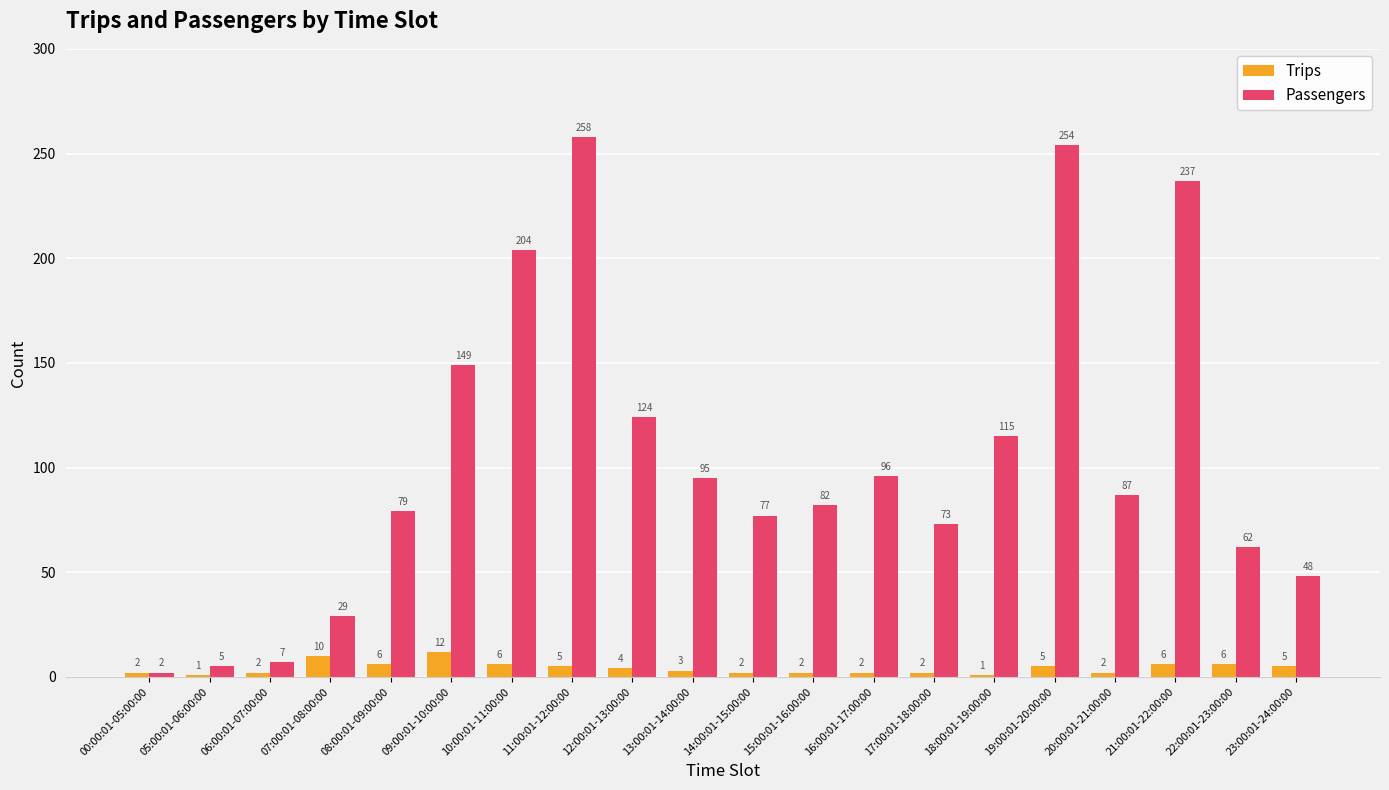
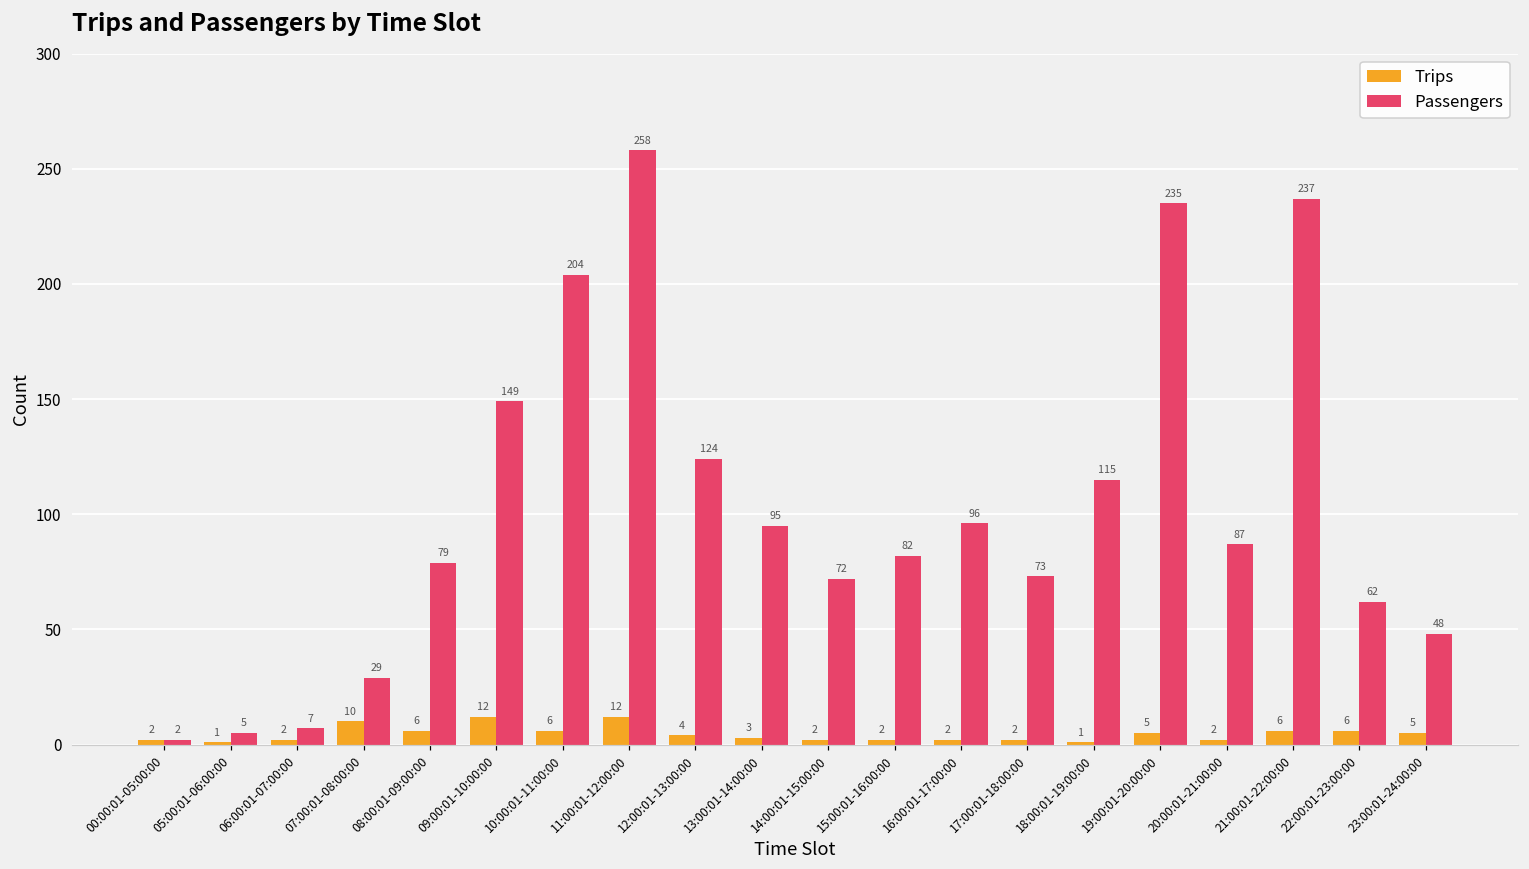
Trips, 11:00:01-12:00:00: 5 -> 12
Passengers, 14:00:01-15:00:00: 77 -> 72
Passengers, 19:00:01-20:00:00: 254 -> 235
